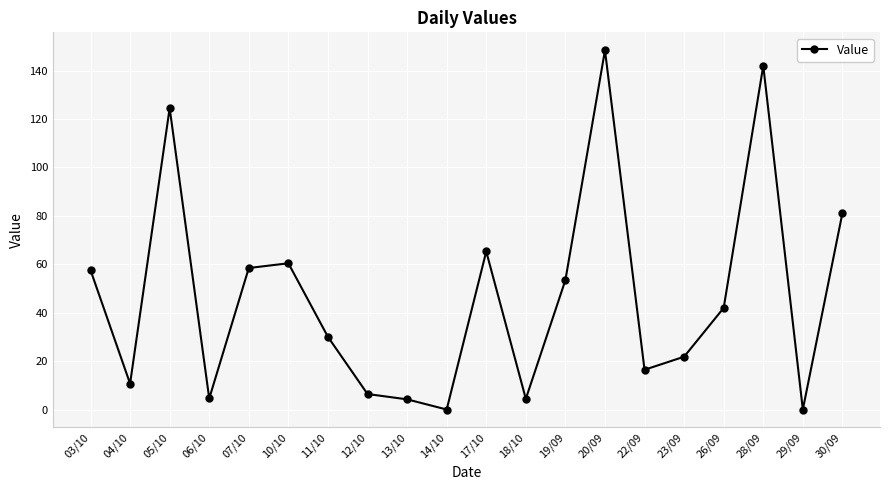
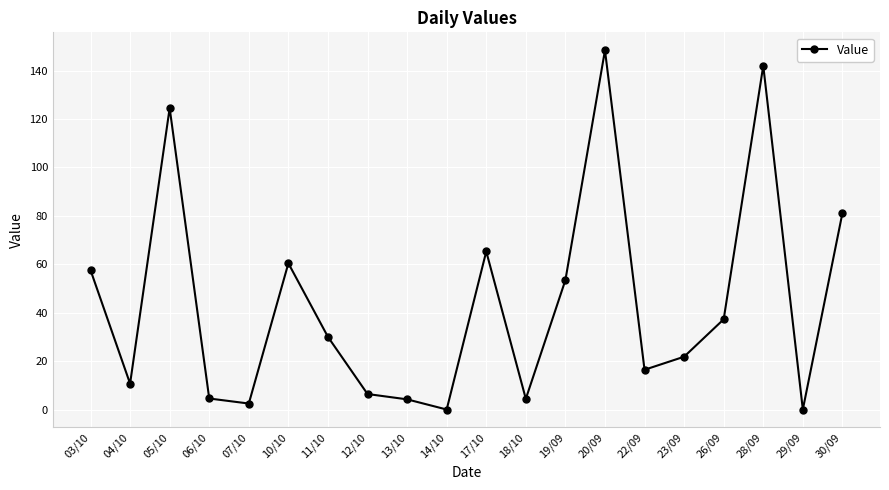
07/10: 58 -> 2
26/09: 42 -> 37
